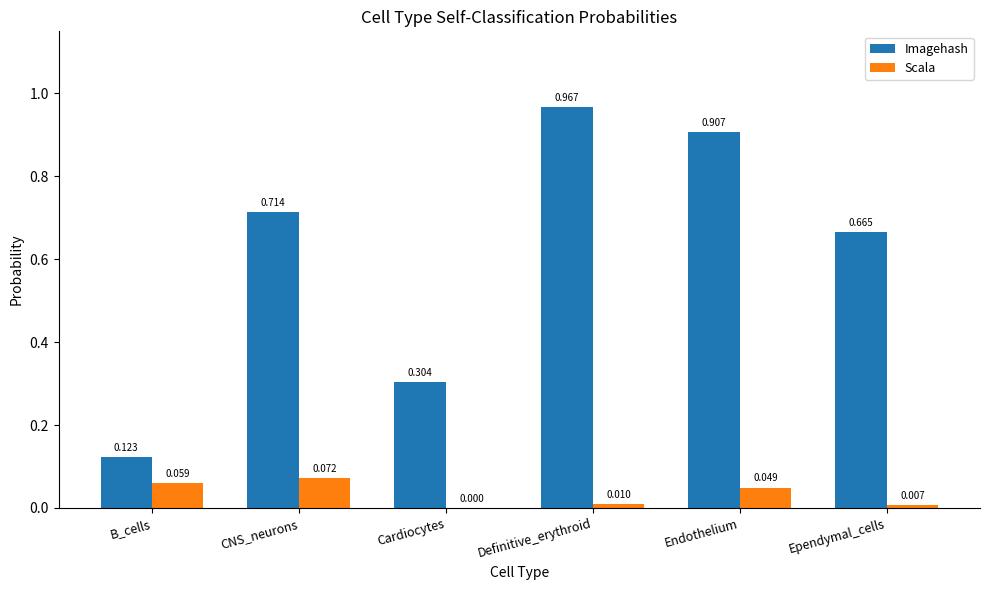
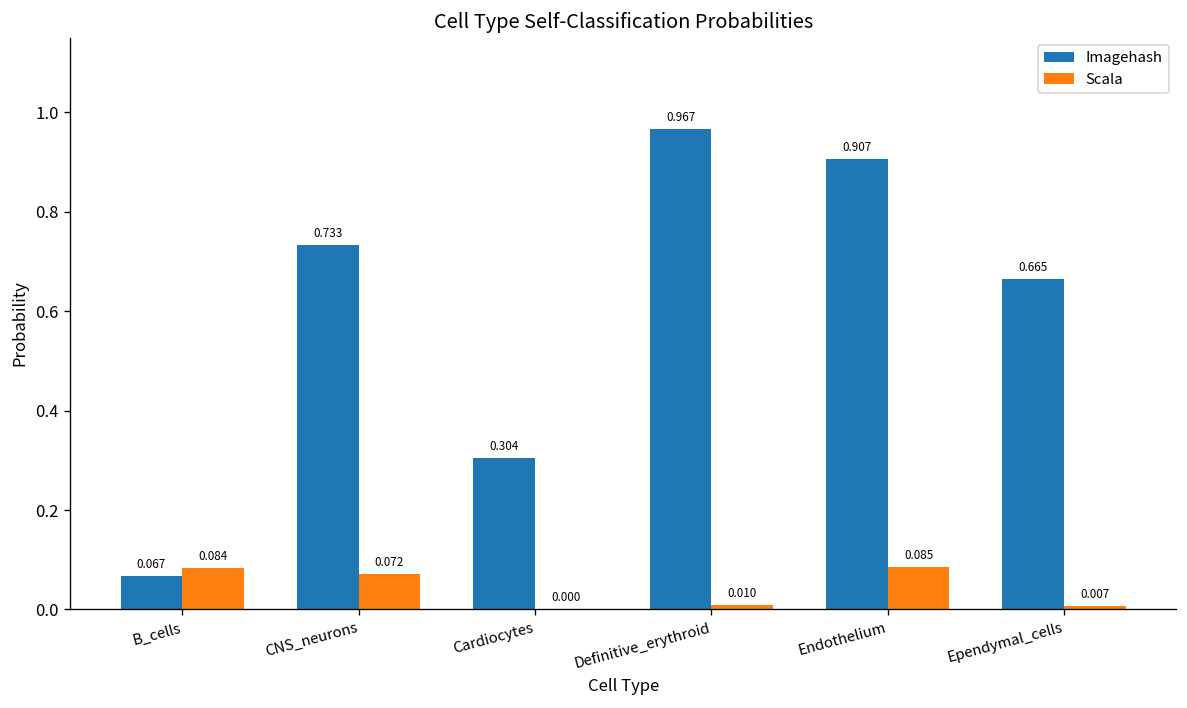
Imagehash, B_cells: 0.123 -> 0.067
Scala, B_cells: 0.059 -> 0.084
Imagehash, CNS_neurons: 0.714 -> 0.733
Scala, Endothelium: 0.049 -> 0.085
